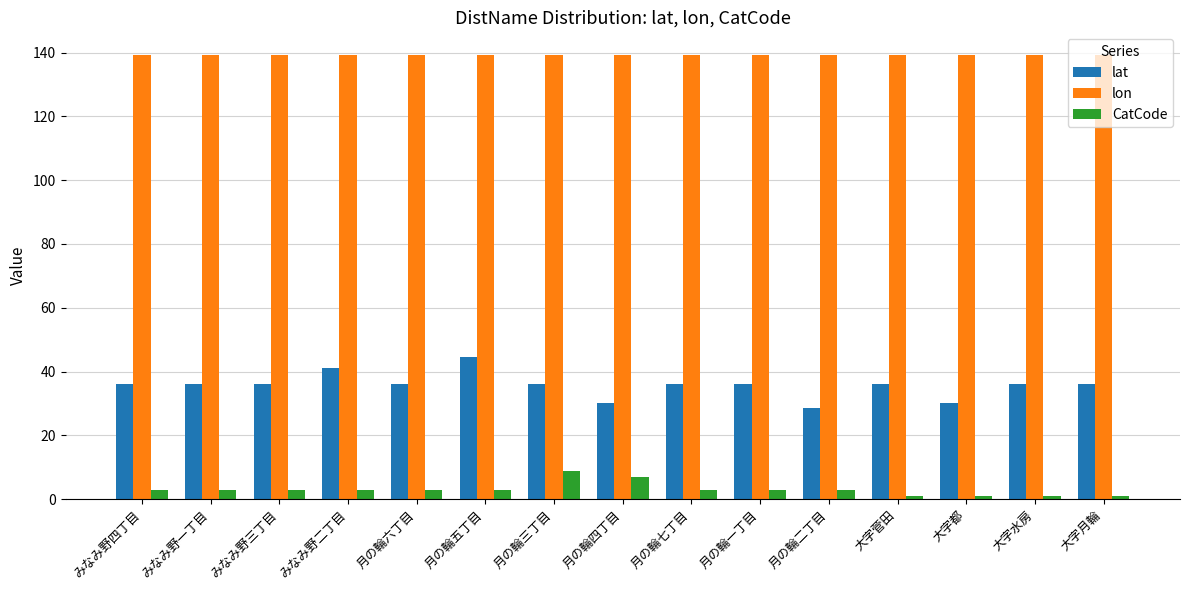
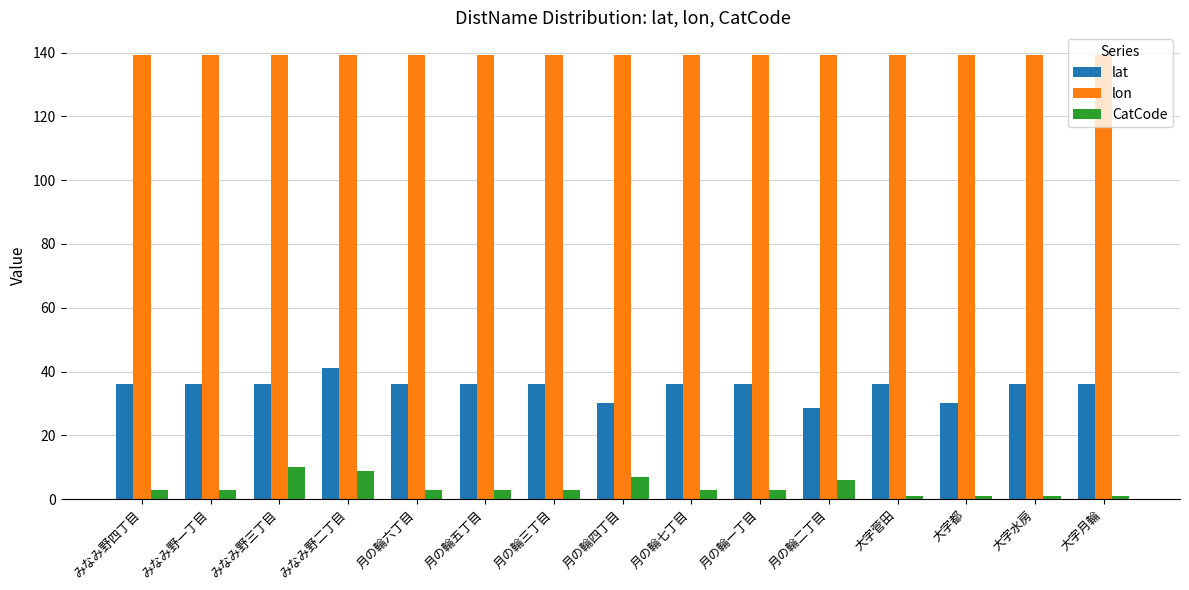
CatCode, みなみ野三丁目: 3 -> 10
CatCode, みなみ野二丁目: 3 -> 9
lat, 月の輪五丁目: 45 -> 36
CatCode, 月の輪三丁目: 9 -> 3
CatCode, 月の輪二丁目: 3 -> 6
